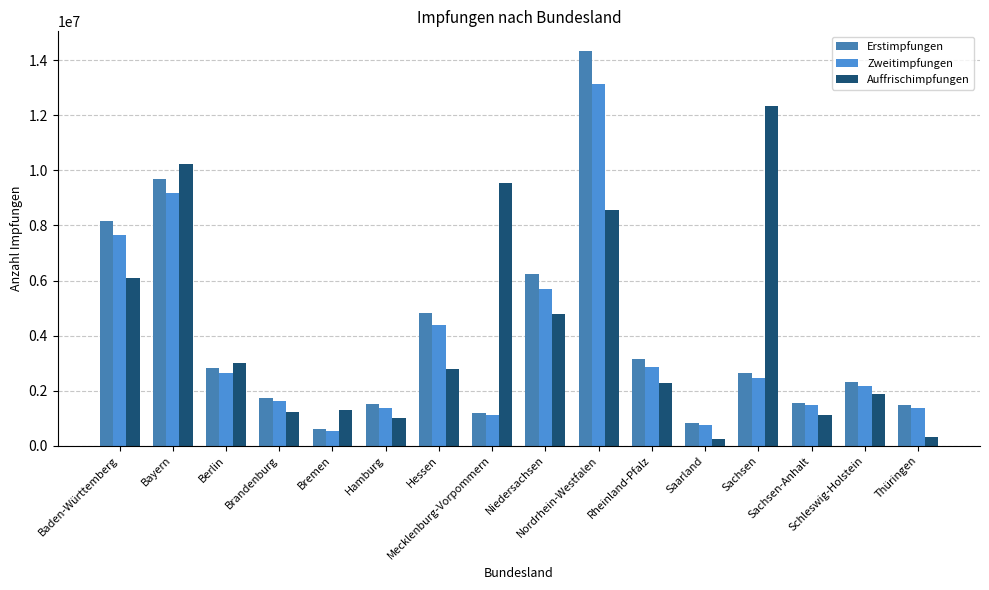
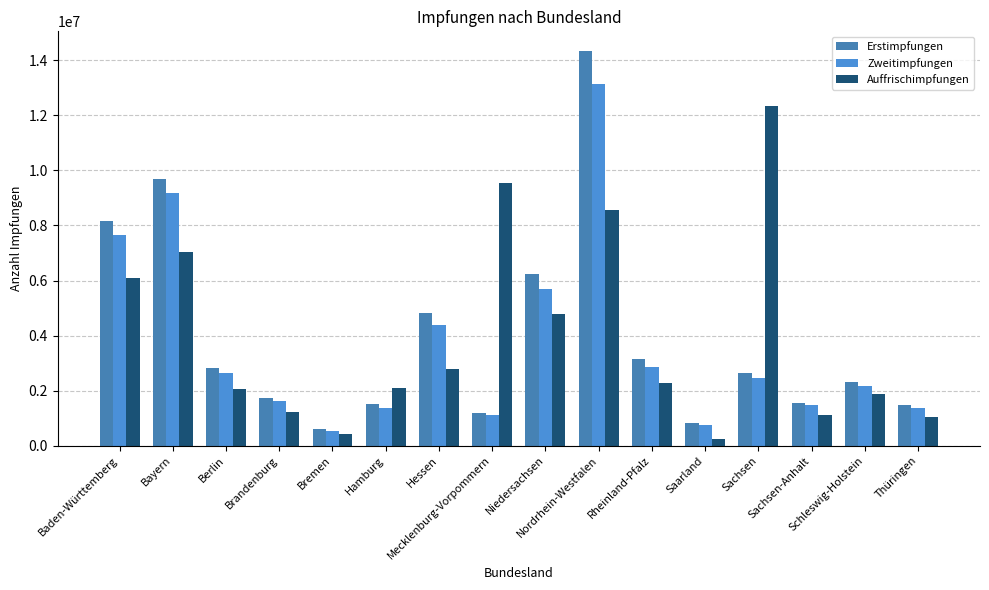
Auffrischimpfungen, Bayern: 10200000 -> 7000000
Auffrischimpfungen, Berlin: 3000000 -> 2100000
Auffrischimpfungen, Bremen: 1300000 -> 400000
Auffrischimpfungen, Hamburg: 1000000 -> 2100000
Auffrischimpfungen, Thüringen: 300000 -> 1000000
